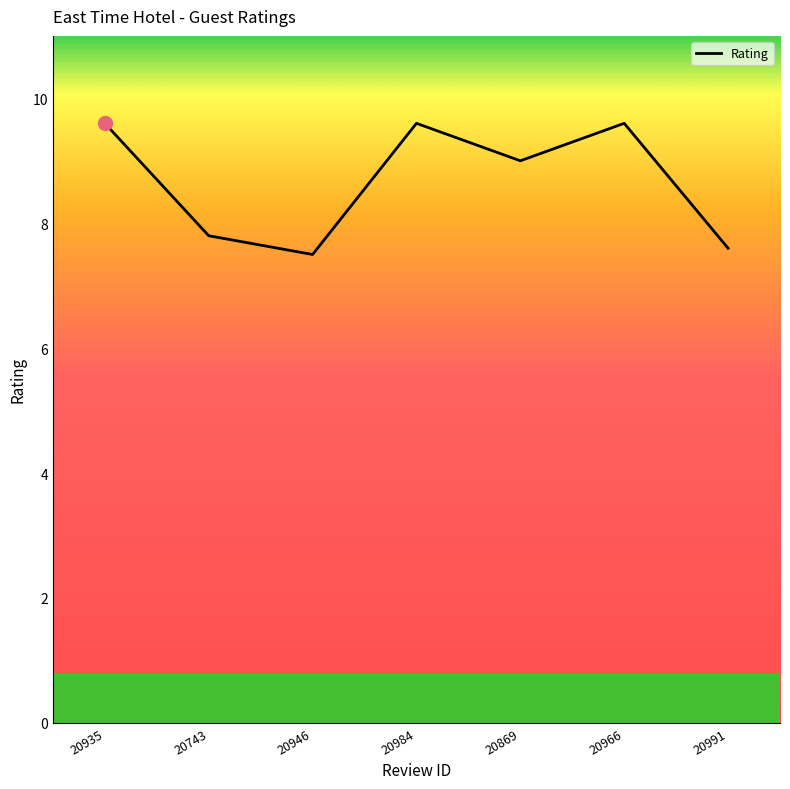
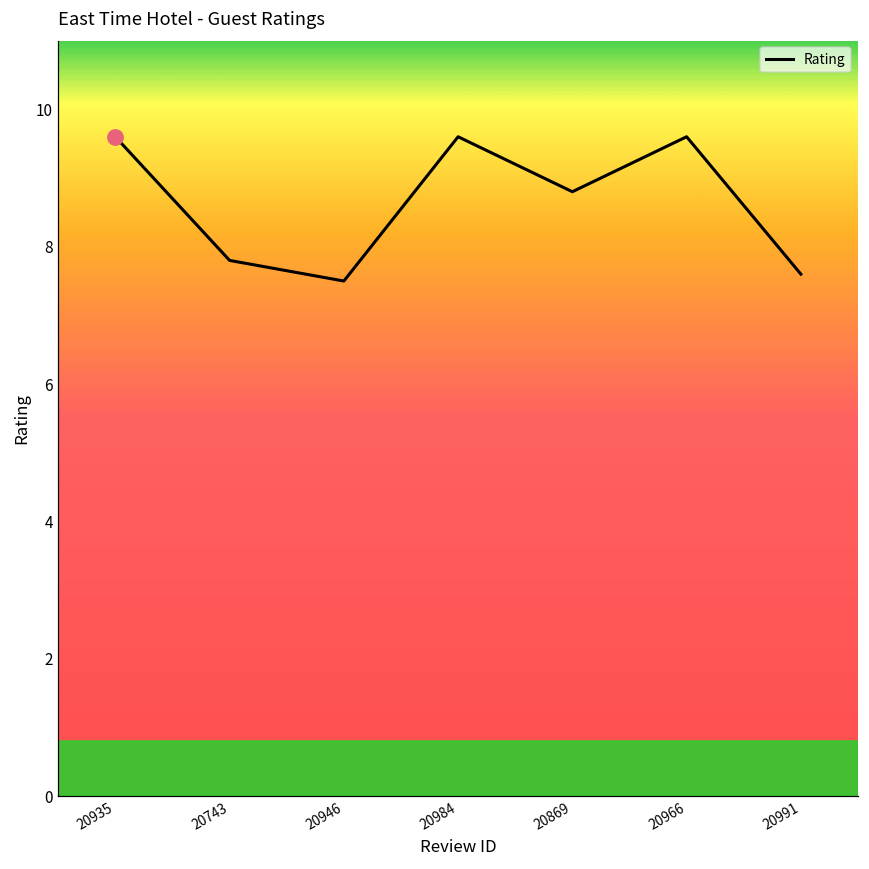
Rating, 20869: 9.0 -> 8.8
